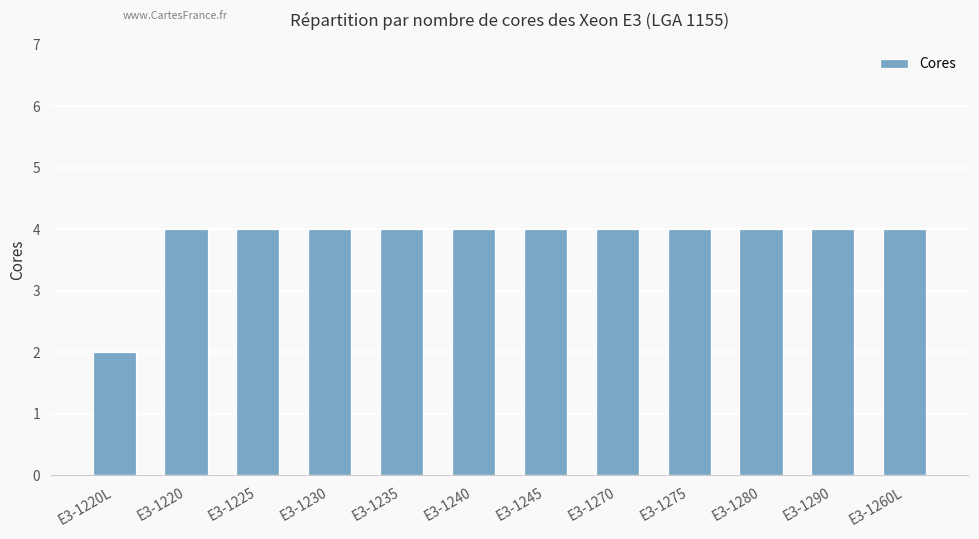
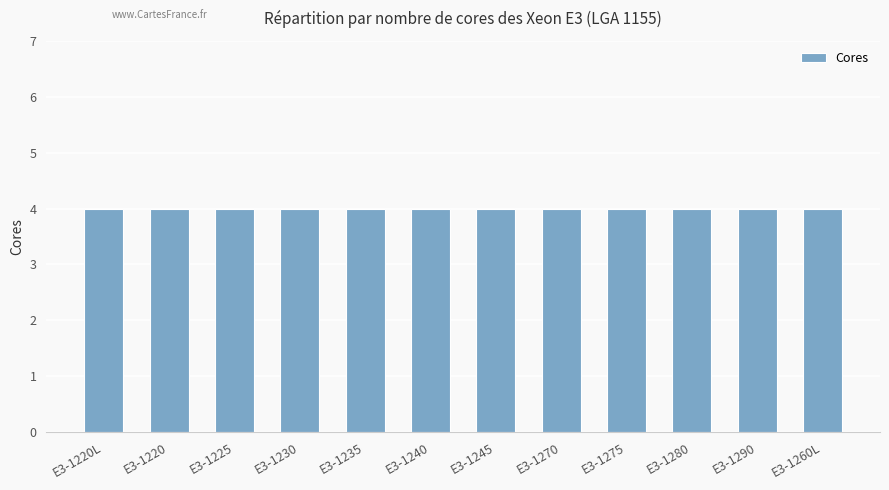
E3-1220L: 2 -> 4
